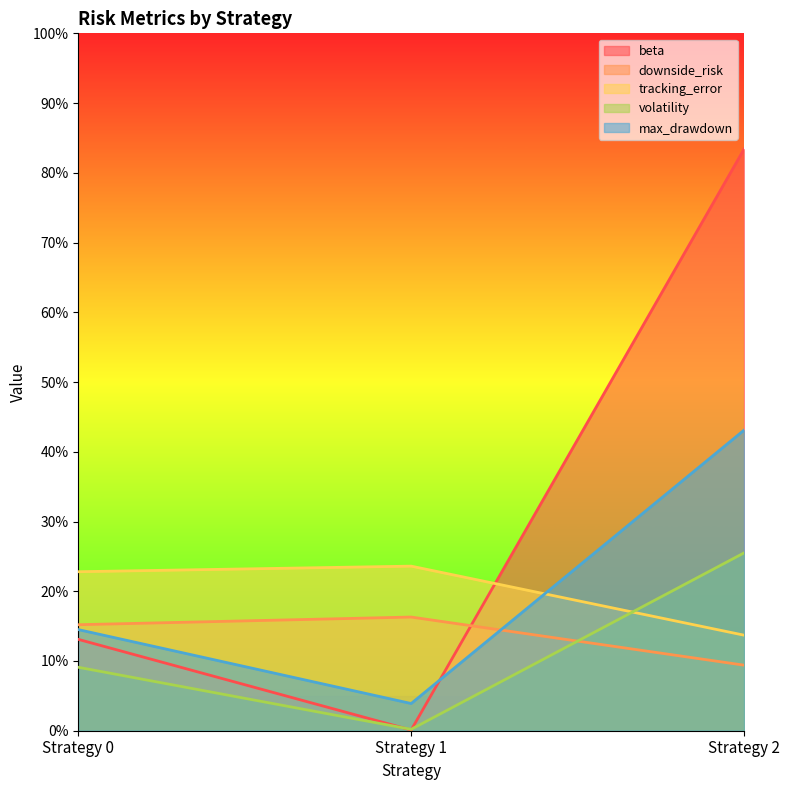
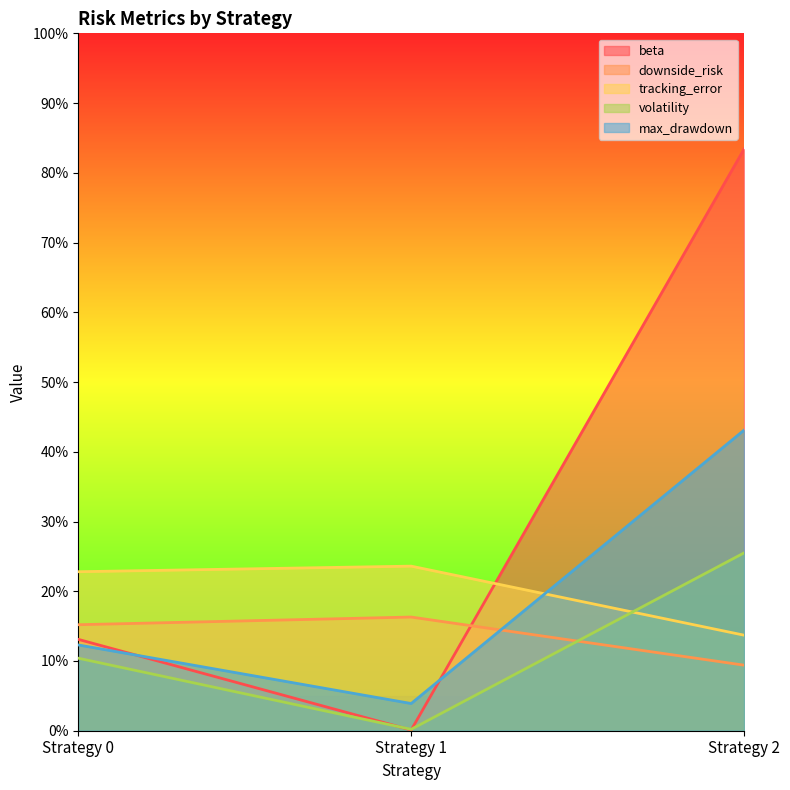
volatility, Strategy 0: 9% -> 10%
max_drawdown, Strategy 0: 14% -> 12%
